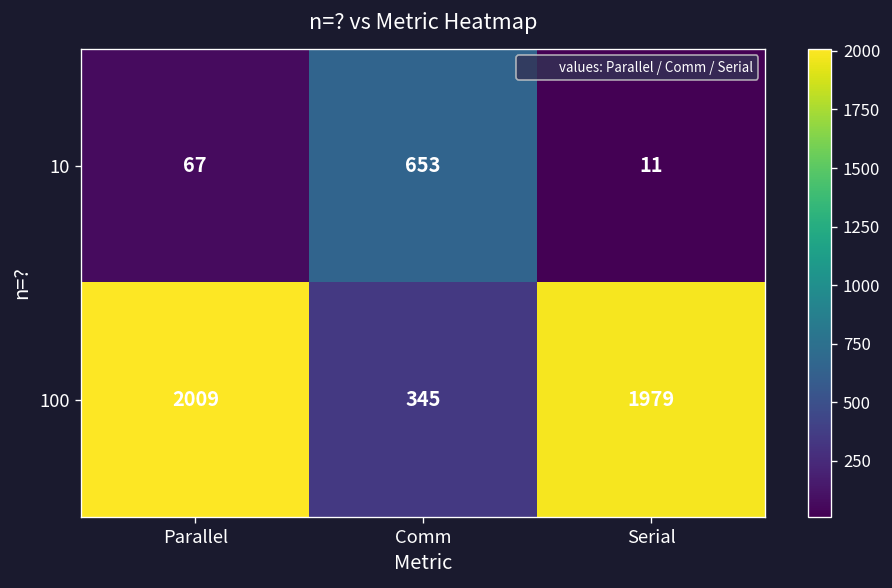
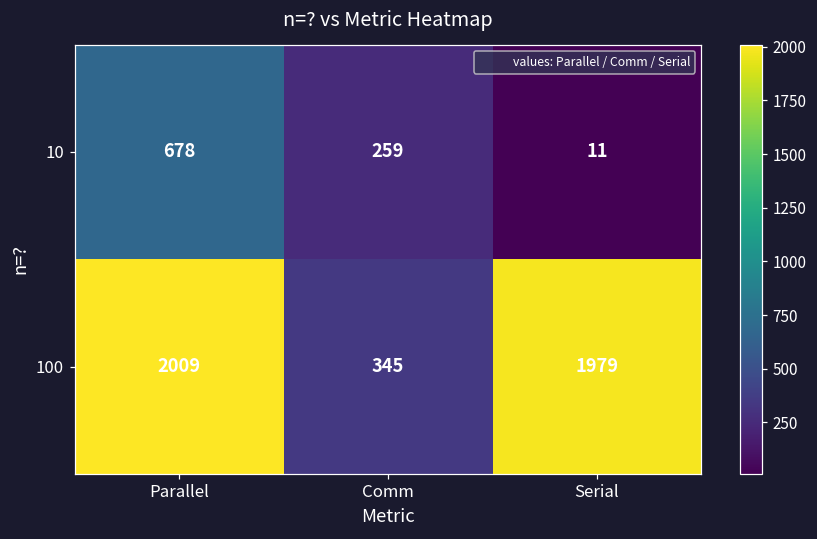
10, Parallel: 67 -> 678
10, Comm: 653 -> 259
